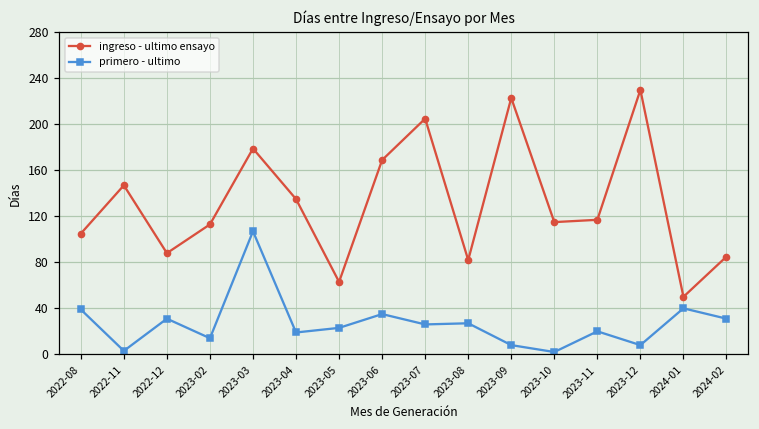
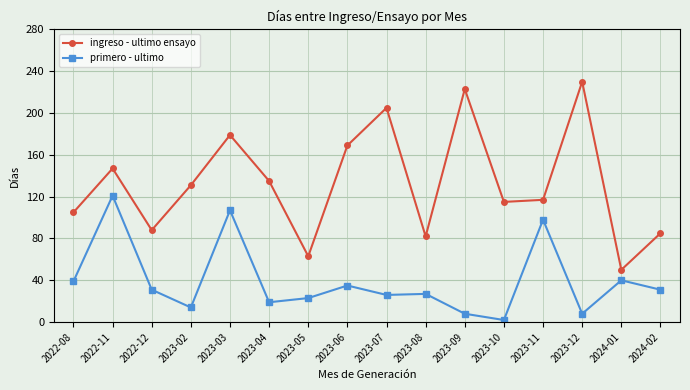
primero - ultimo, 2022-11: 3 -> 121
ingreso - ultimo ensayo, 2023-02: 113 -> 131
primero - ultimo, 2023-11: 20 -> 98
